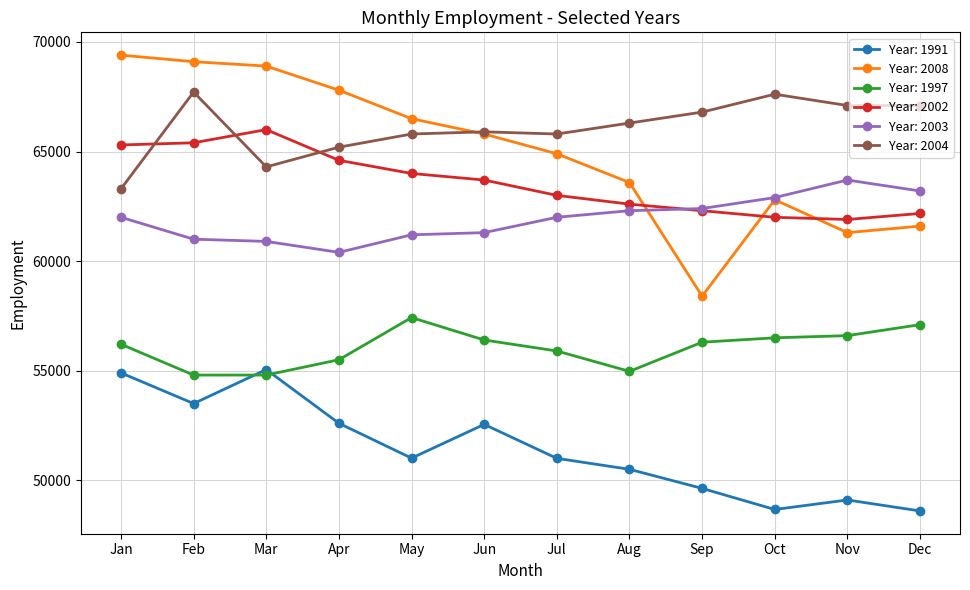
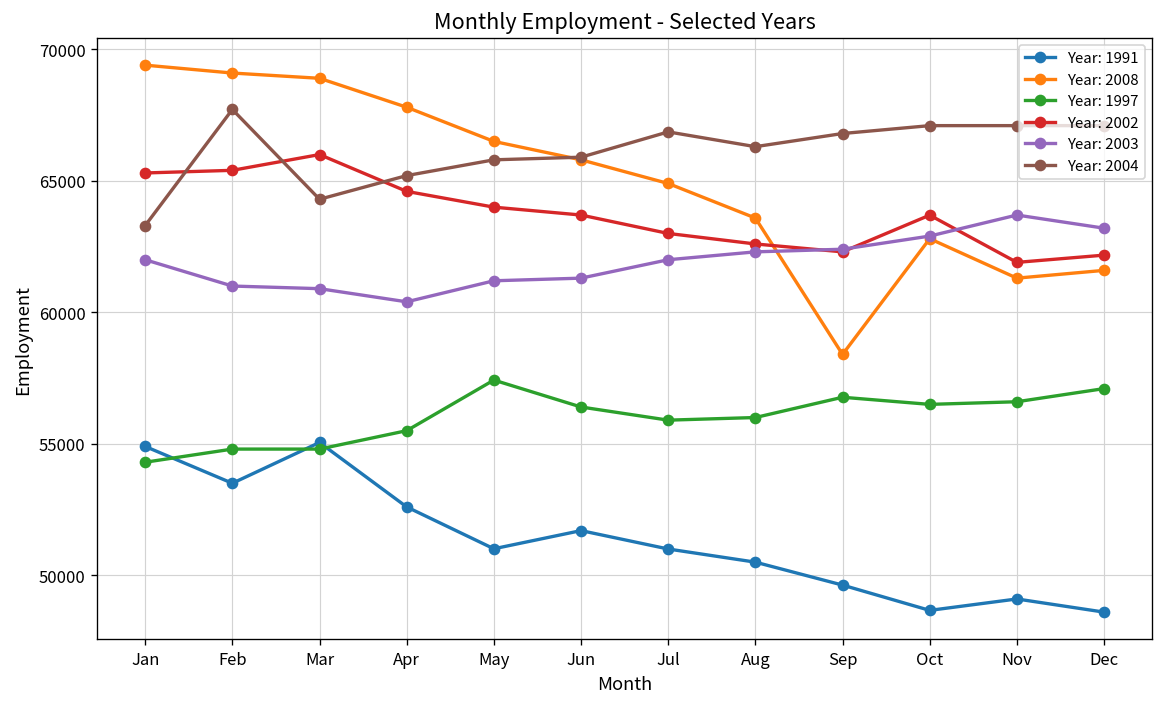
Year: 1997, Jan: 56200 -> 54300
Year: 1991, Jun: 52500 -> 51700
Year: 2004, Jul: 65800 -> 66900
Year: 1997, Aug: 55000 -> 56000
Year: 1997, Sep: 56300 -> 56800
Year: 2002, Oct: 62000 -> 63700
Year: 2004, Oct: 67600 -> 67100
